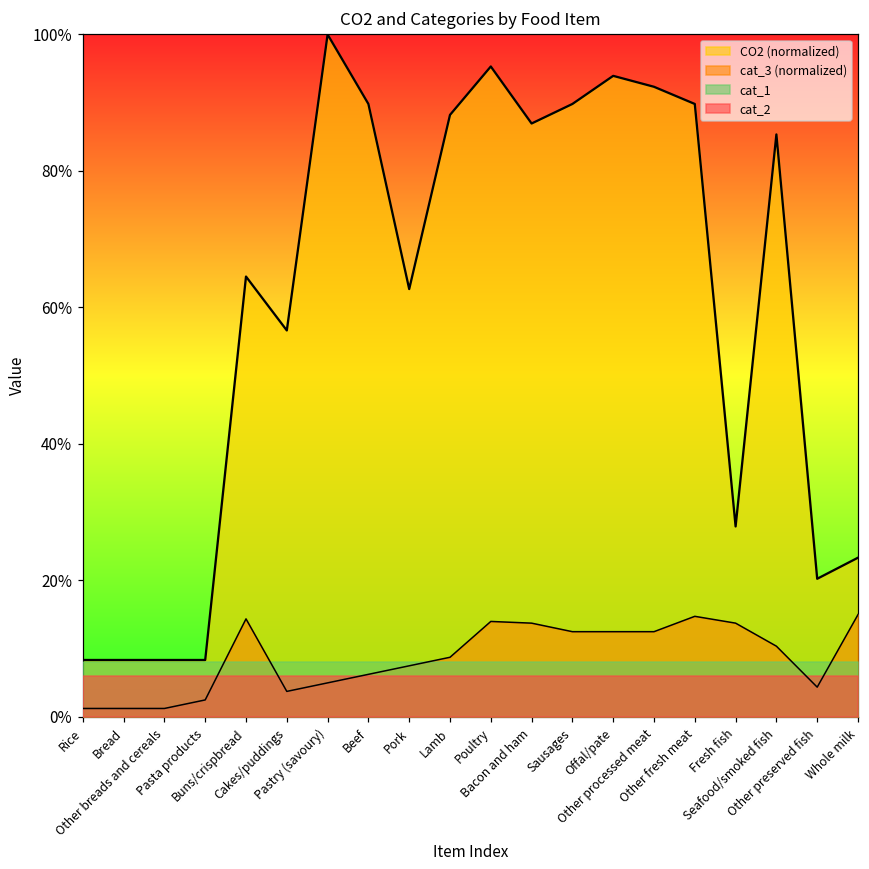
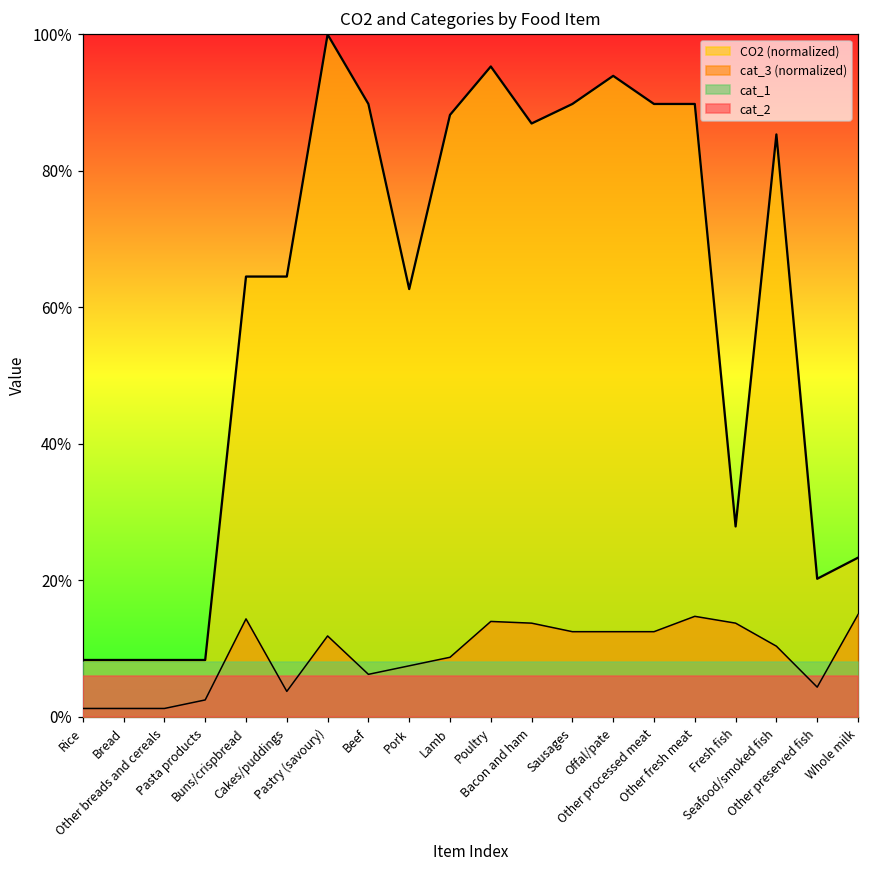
CO2 (normalized), Cakes/puddings: 57% -> 65%
cat_3 (normalized), Pastry (savoury): 5% -> 12%
CO2 (normalized), Other processed meat: 92% -> 90%
